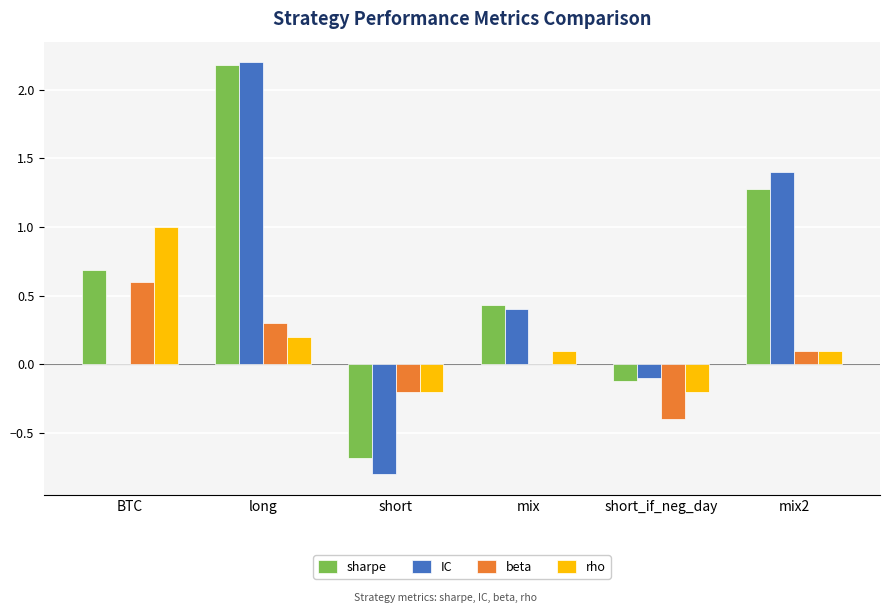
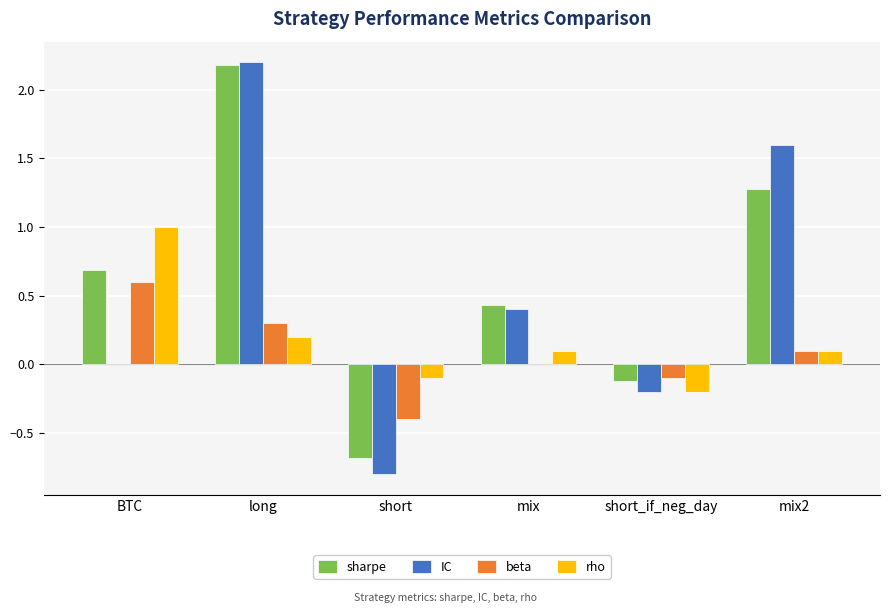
beta, short: -0.2 -> -0.4
rho, short: -0.2 -> -0.1
IC, short_if_neg_day: -0.1 -> -0.2
beta, short_if_neg_day: -0.4 -> -0.1
IC, mix2: 1.4 -> 1.6
